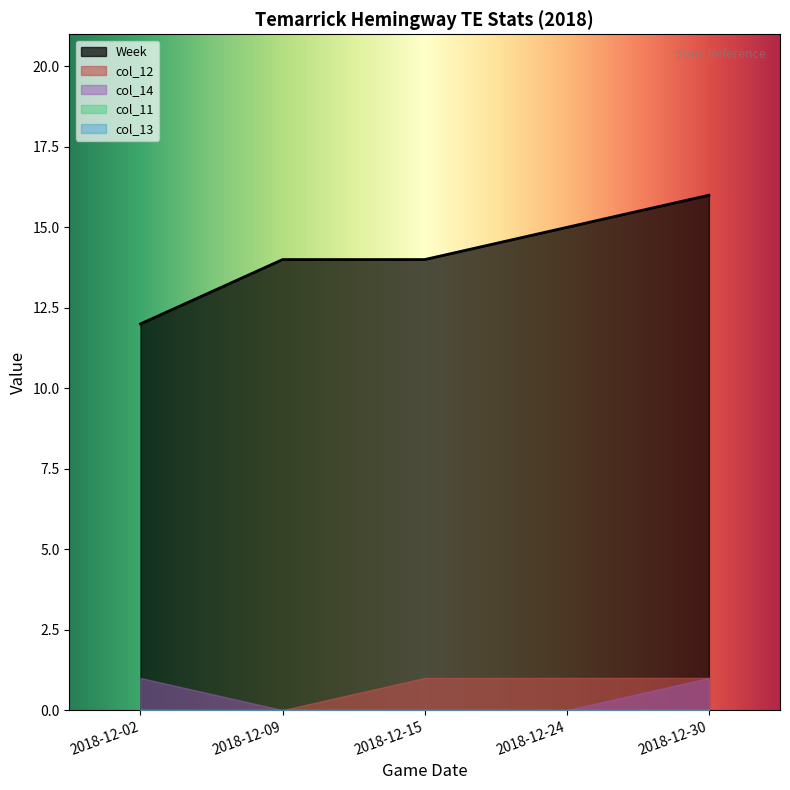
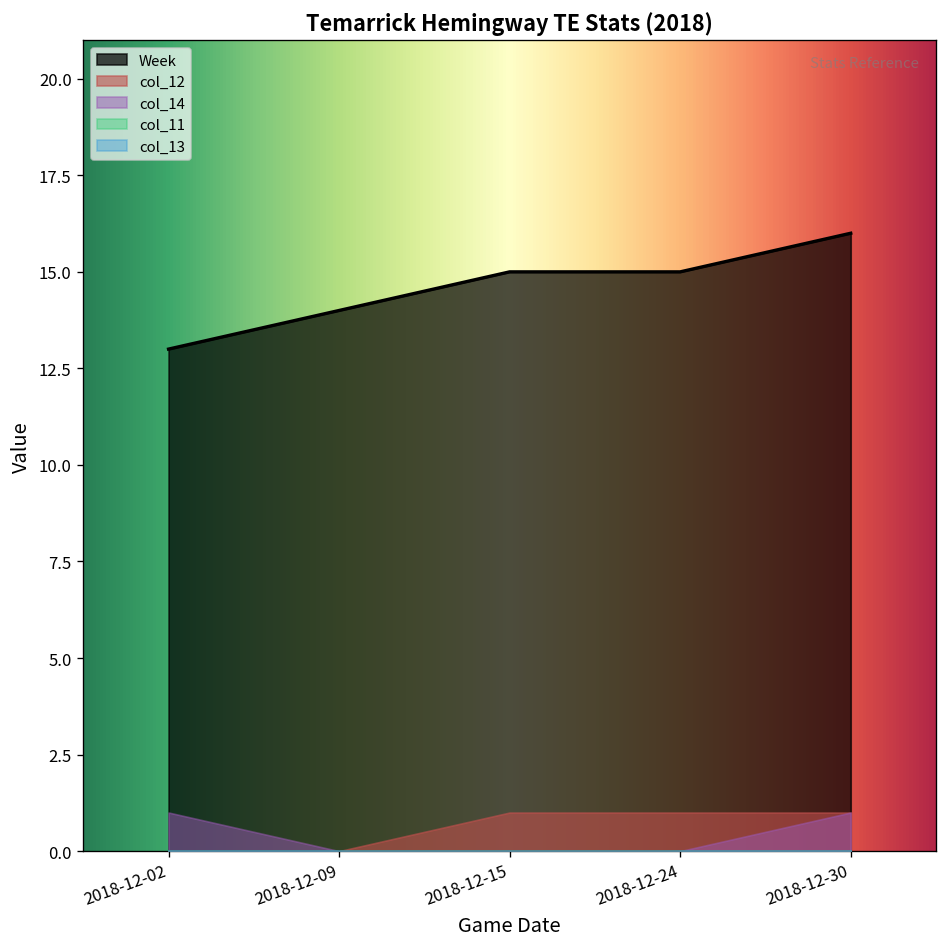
Week, 2018-12-02: 12 -> 13
Week, 2018-12-15: 14 -> 15
